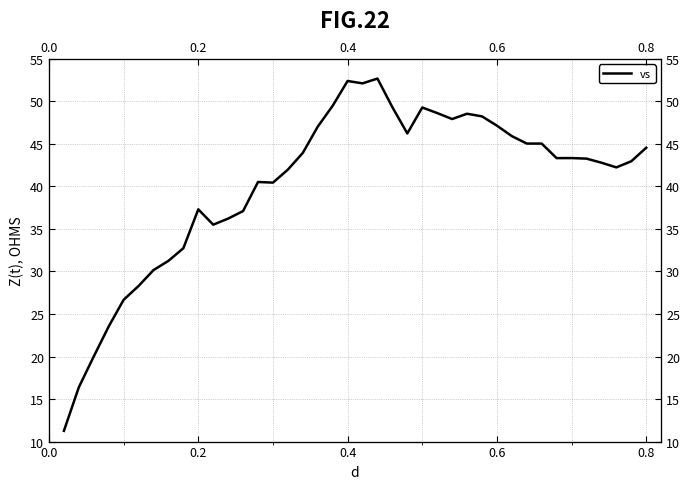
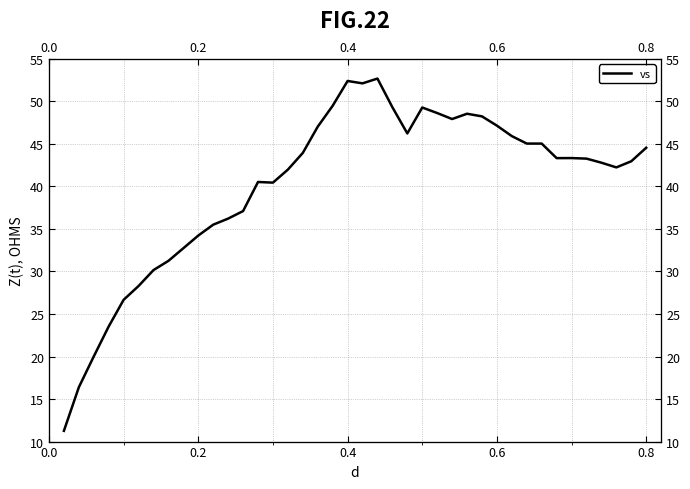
0.2: 37 -> 34
